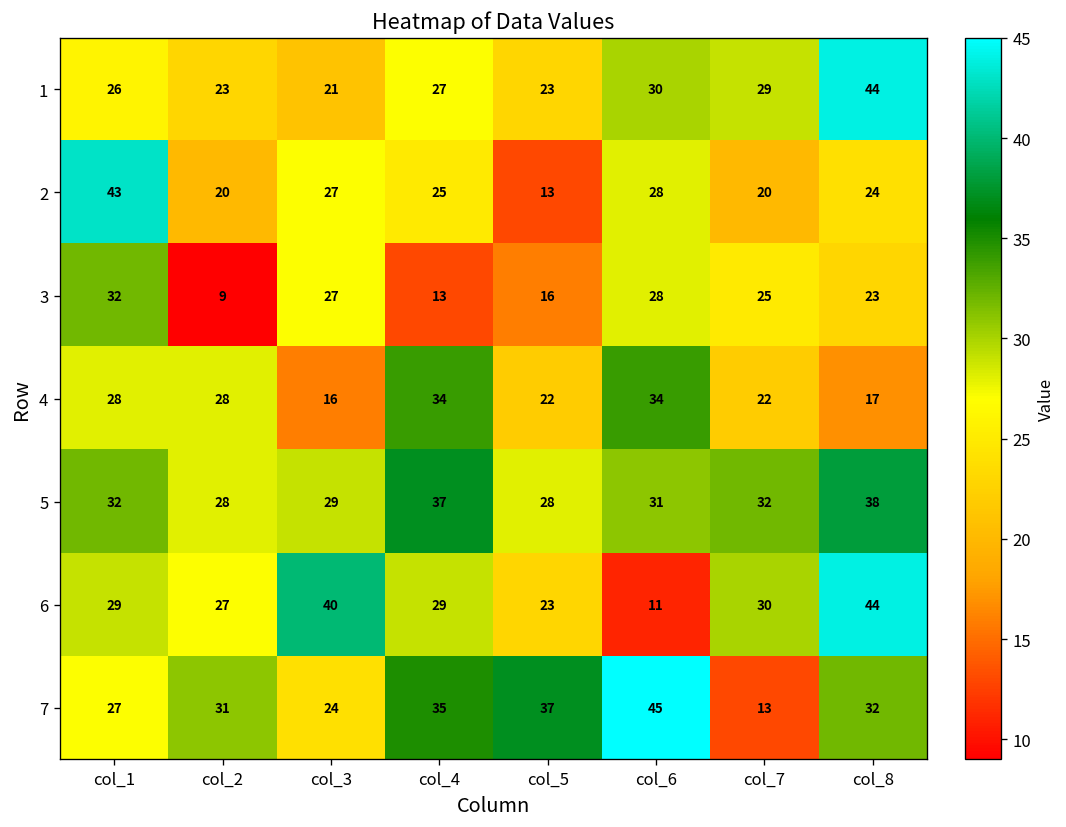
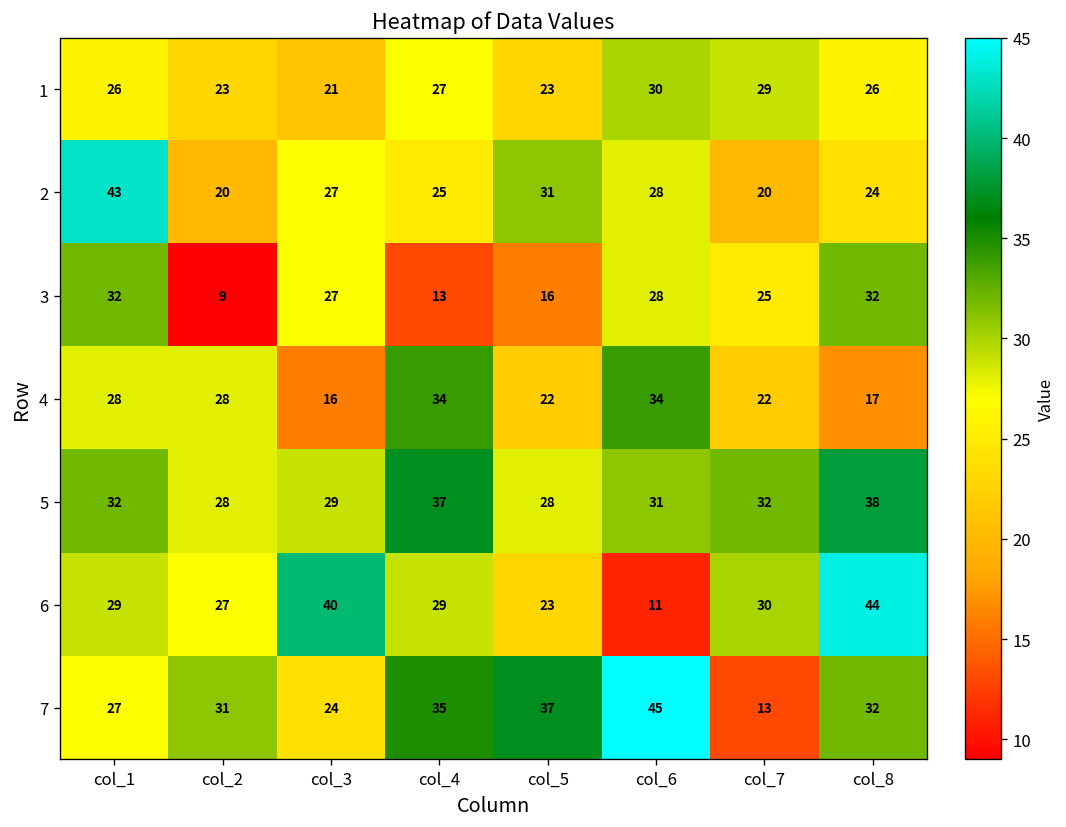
1, col_8: 44 -> 26
2, col_5: 13 -> 31
3, col_8: 23 -> 32
